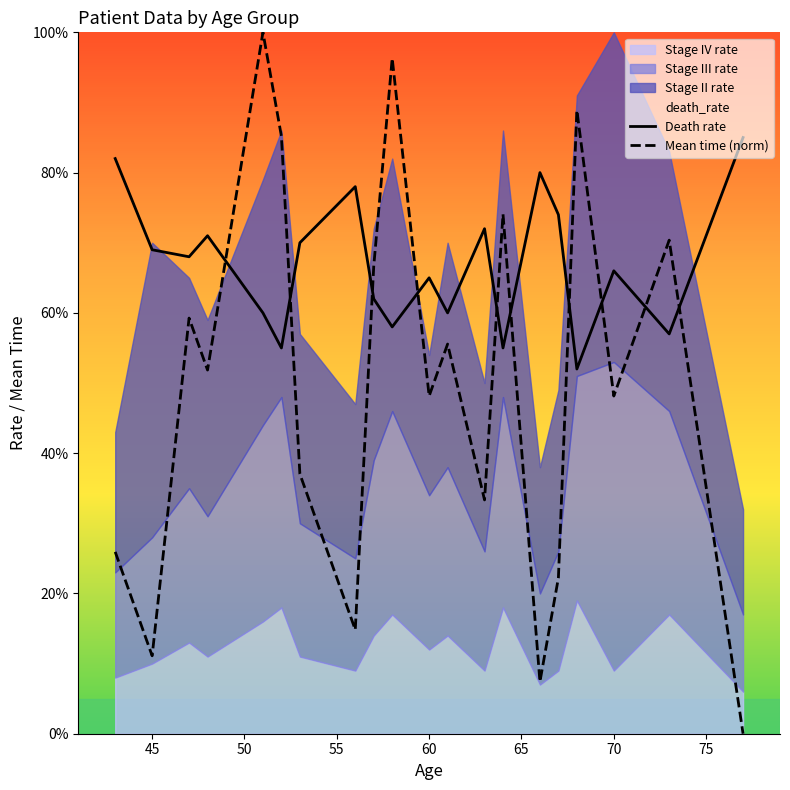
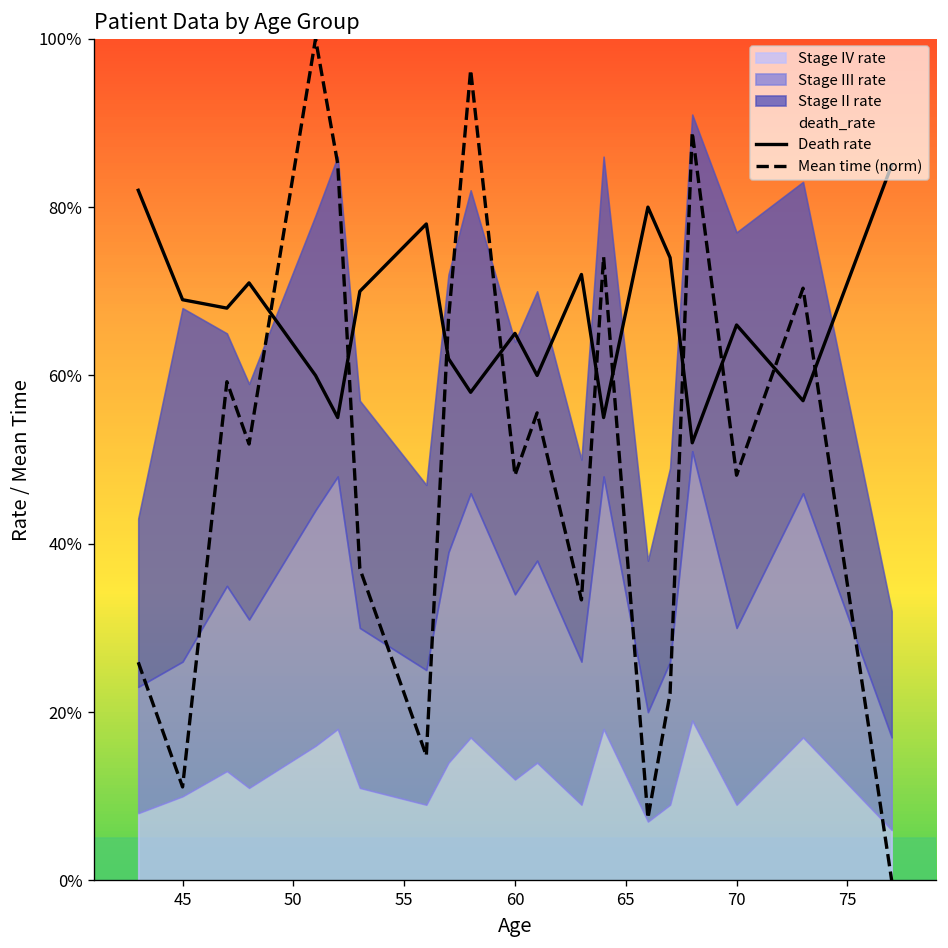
Stage III rate, 45: 18% -> 16%
Stage II rate, 60: 20% -> 30%
Stage III rate, 70: 44% -> 21%
